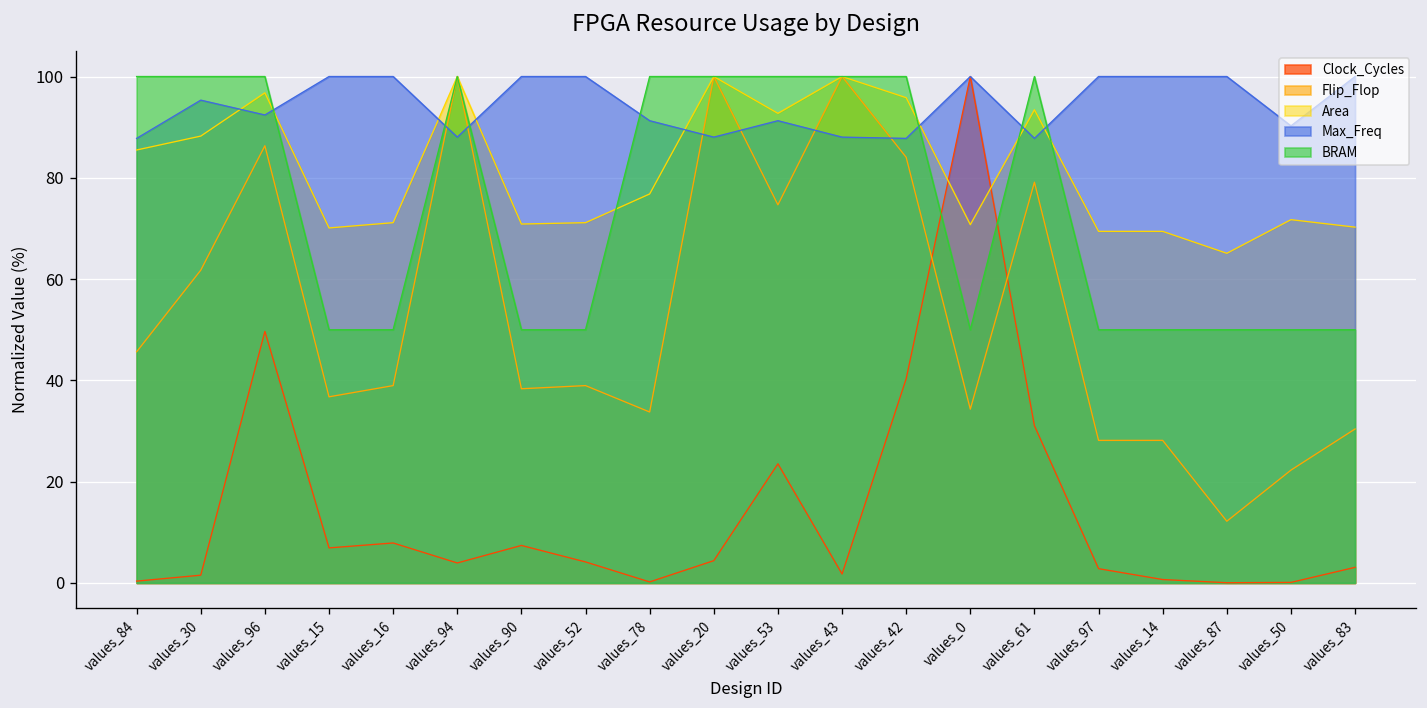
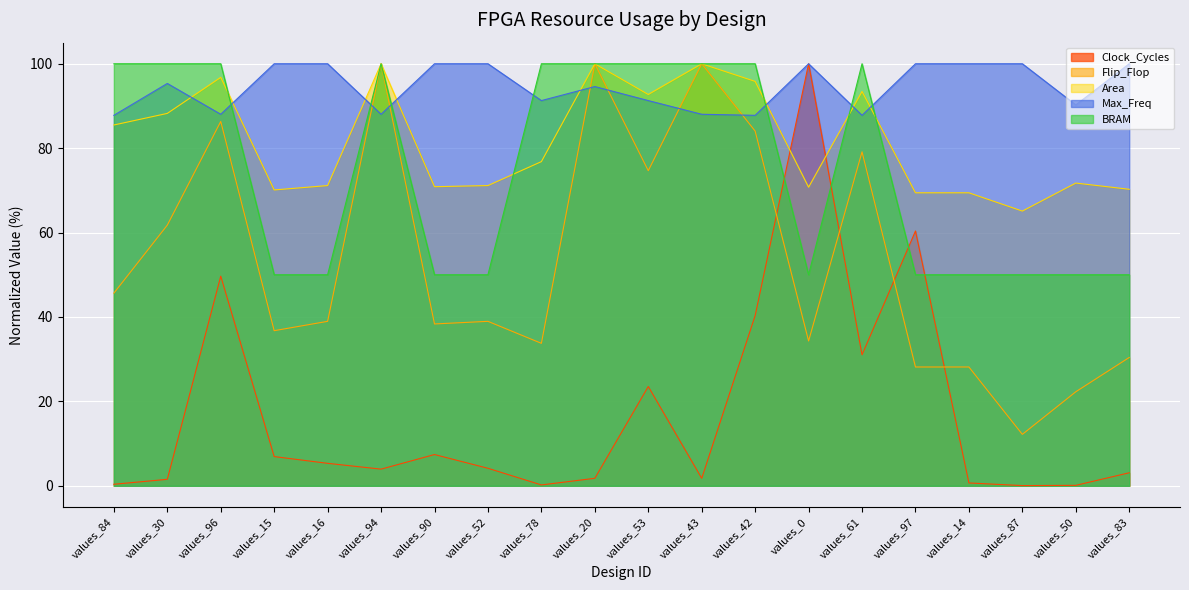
Max_Freq, values_96: 92 -> 88
Clock_Cycles, values_16: 8 -> 5
Clock_Cycles, values_20: 4 -> 2
Max_Freq, values_20: 88 -> 95
Clock_Cycles, values_97: 3 -> 60
